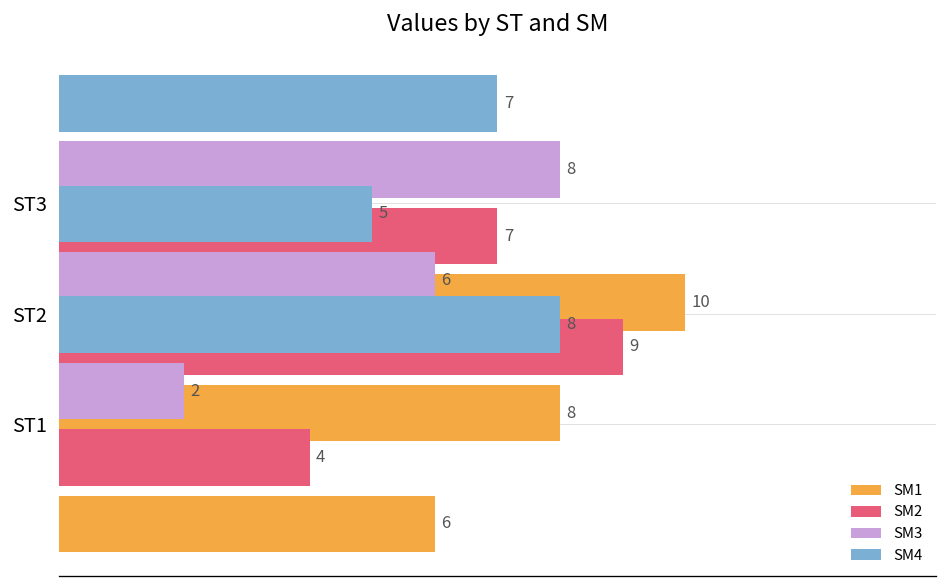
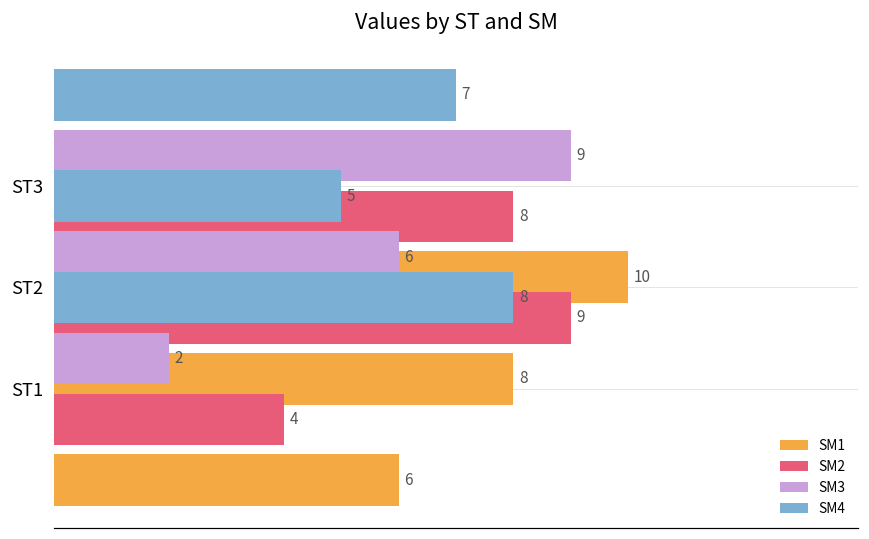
SM3, ST3: 8 -> 9
SM2, ST3: 7 -> 8
